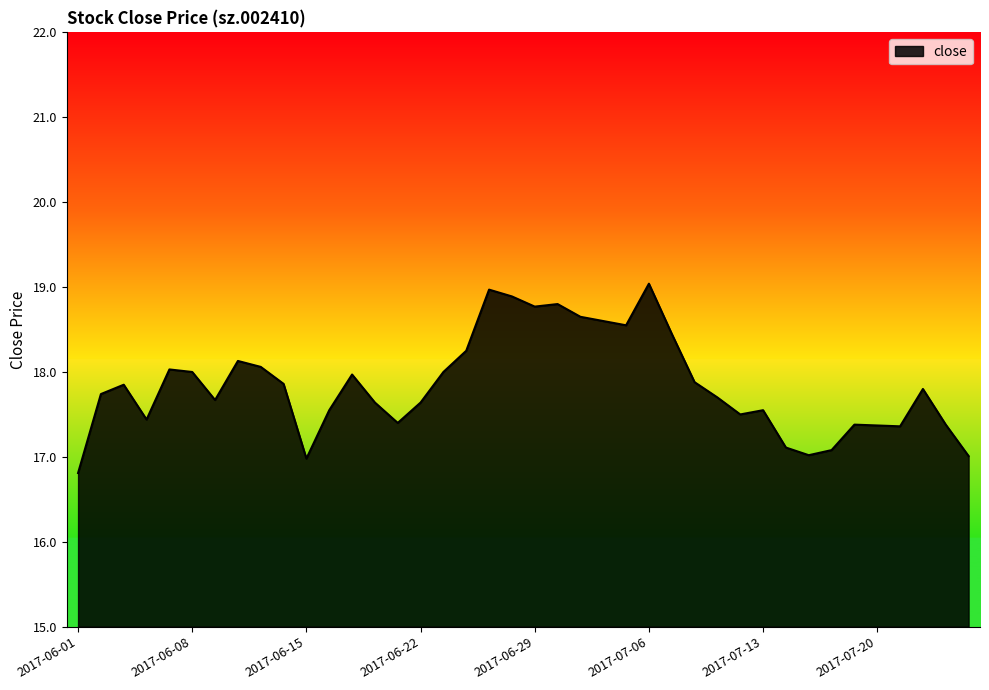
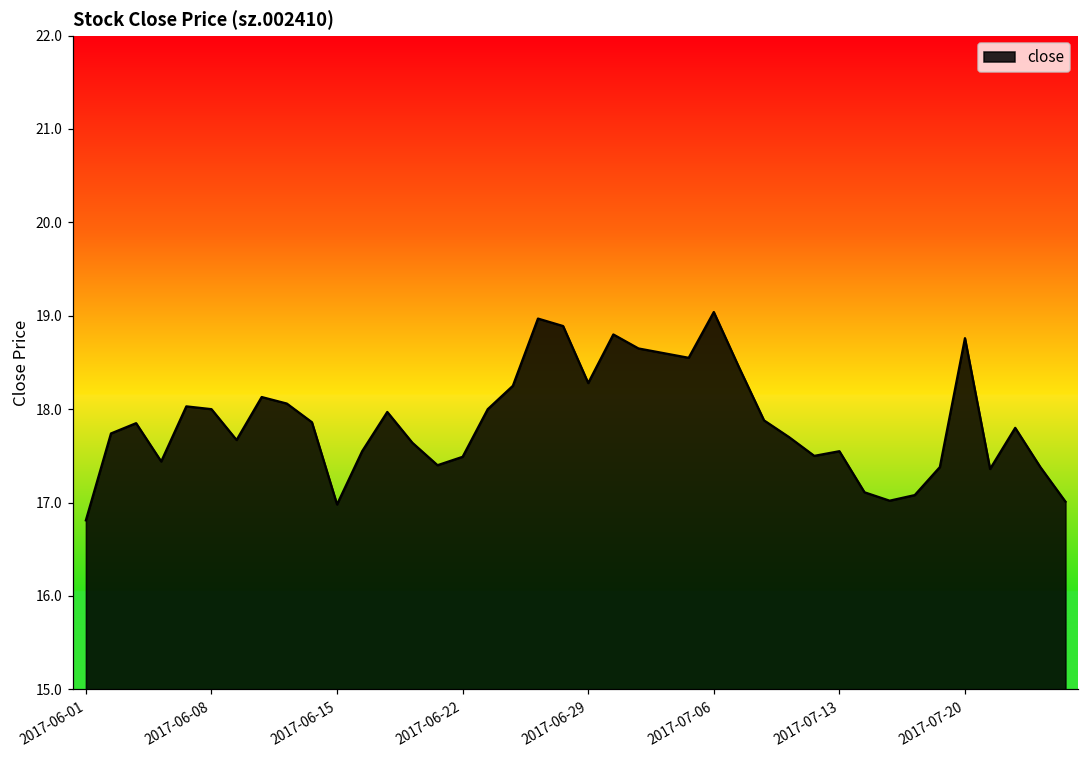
2017-06-22: 17.6 -> 17.5
2017-06-29: 18.8 -> 18.3
2017-07-20: 17.4 -> 18.8
